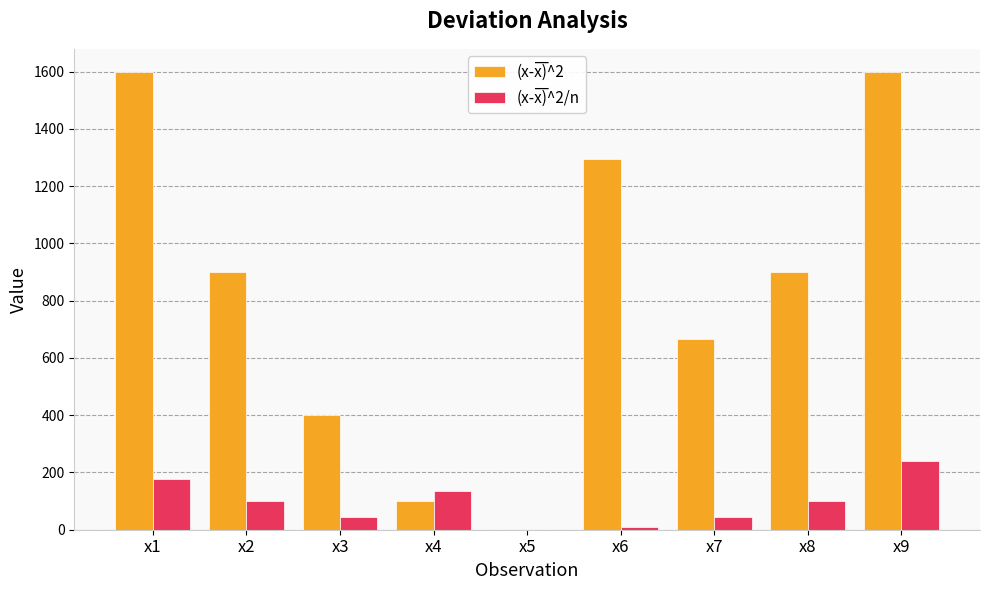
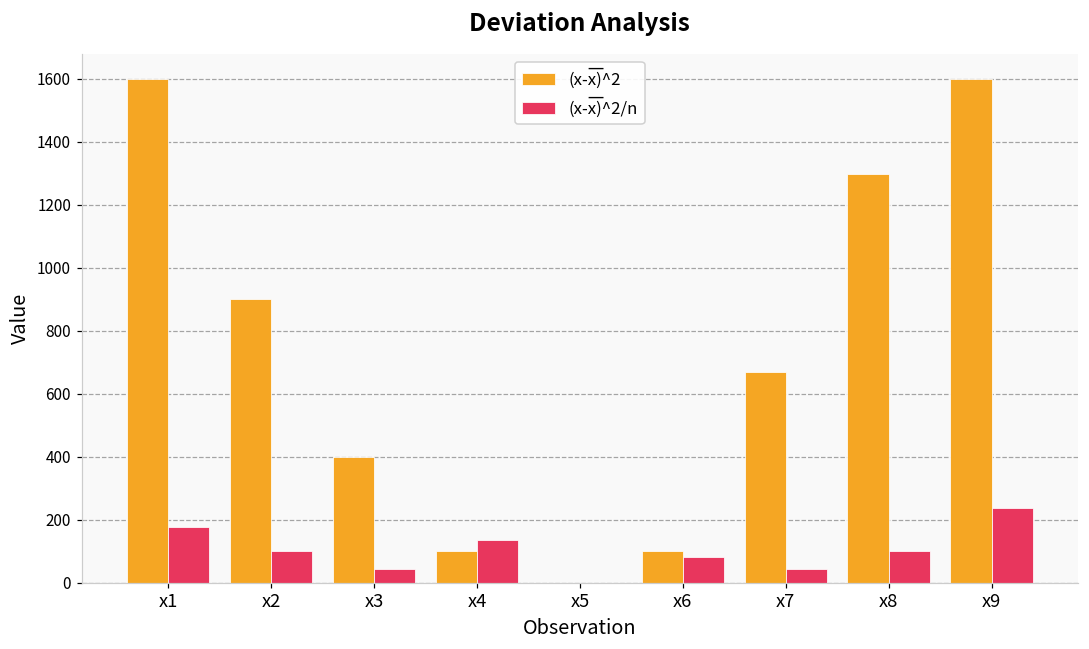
(x-x͞)^2, x6: 1300 -> 100
(x-x͞)^2/n, x6: 10 -> 80
(x-x͞)^2, x8: 900 -> 1300
